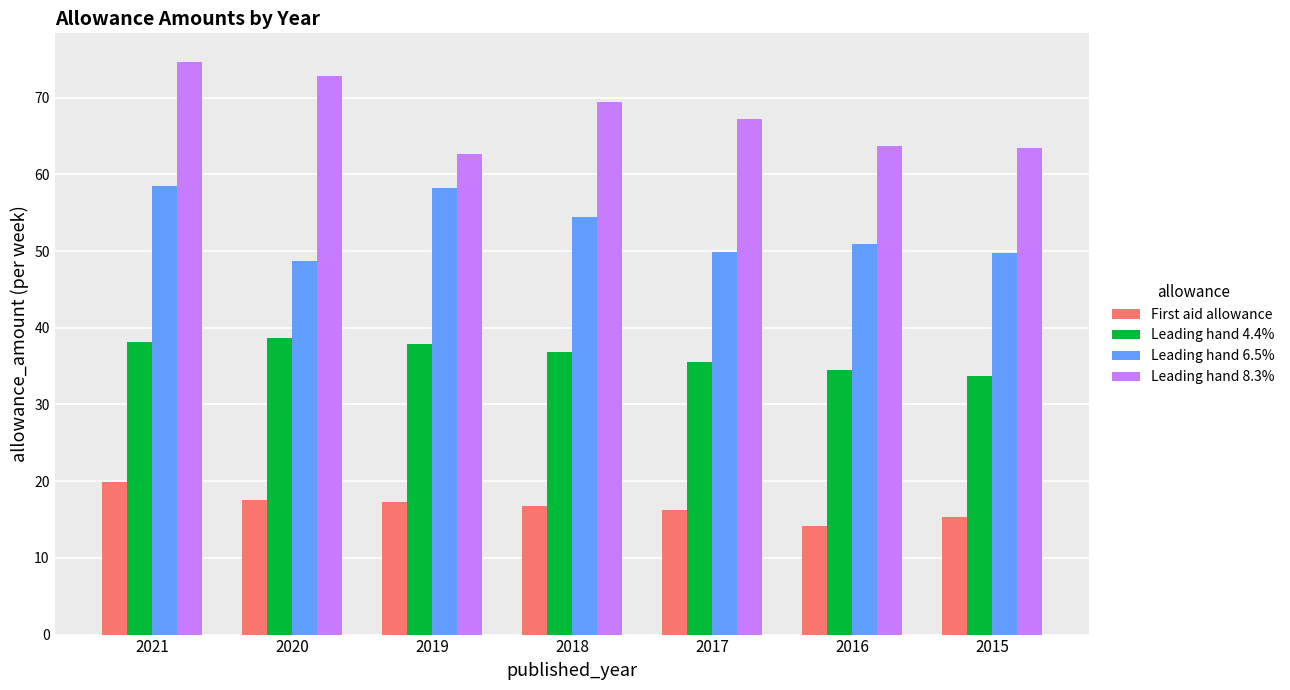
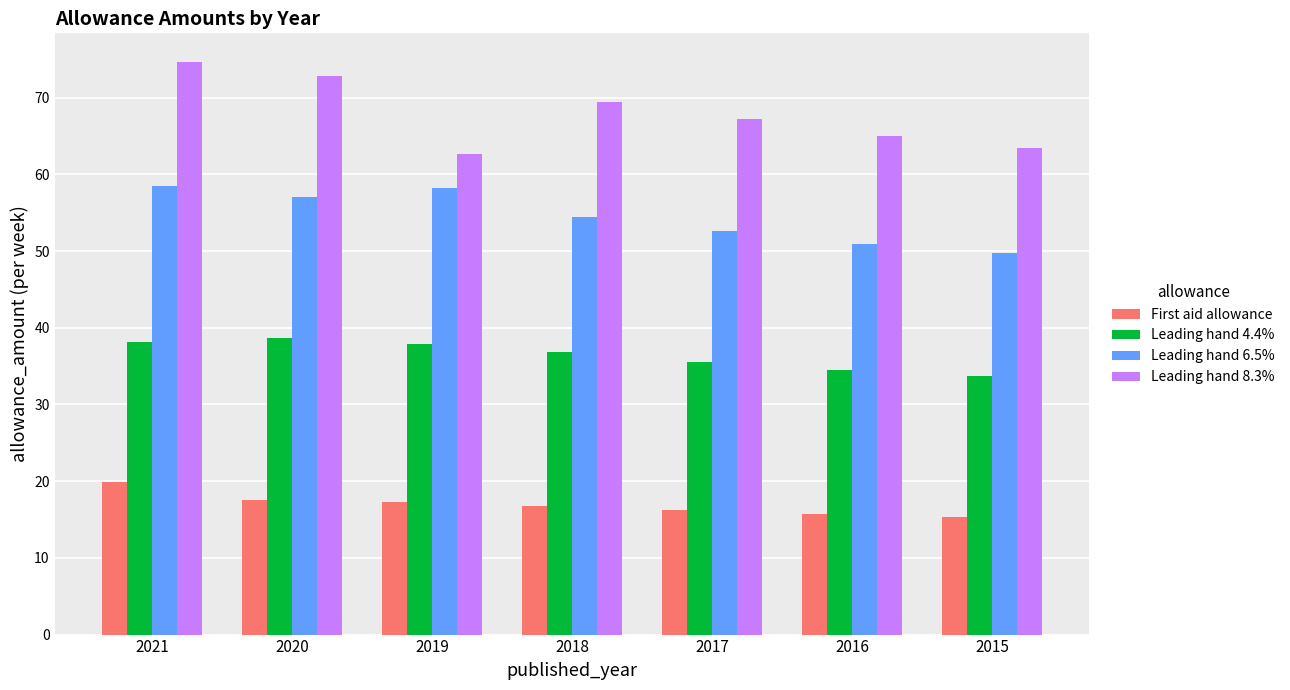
Leading hand 6.5%, 2020: 49 -> 57
Leading hand 6.5%, 2017: 50 -> 53
First aid allowance, 2016: 14 -> 16
Leading hand 8.3%, 2016: 64 -> 65
